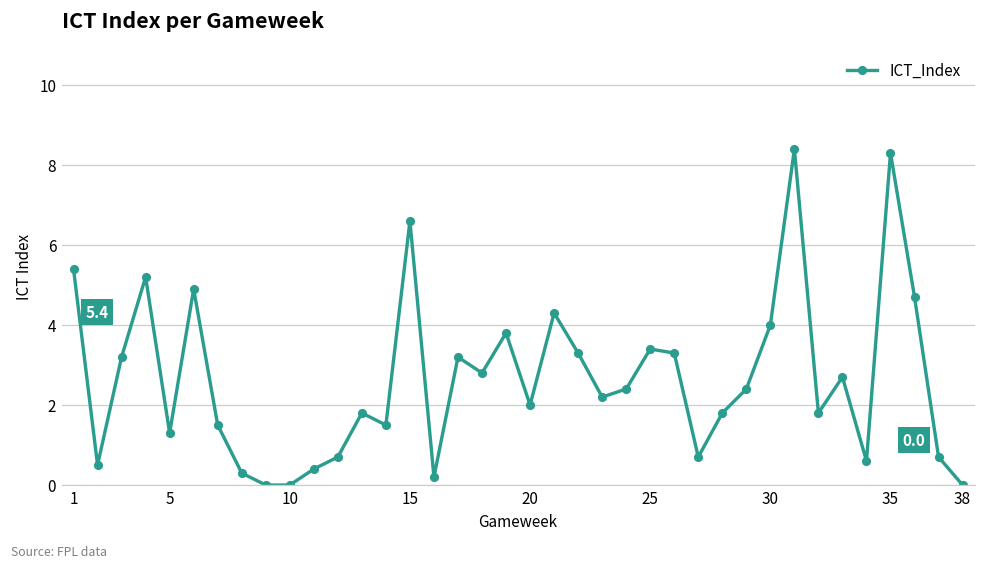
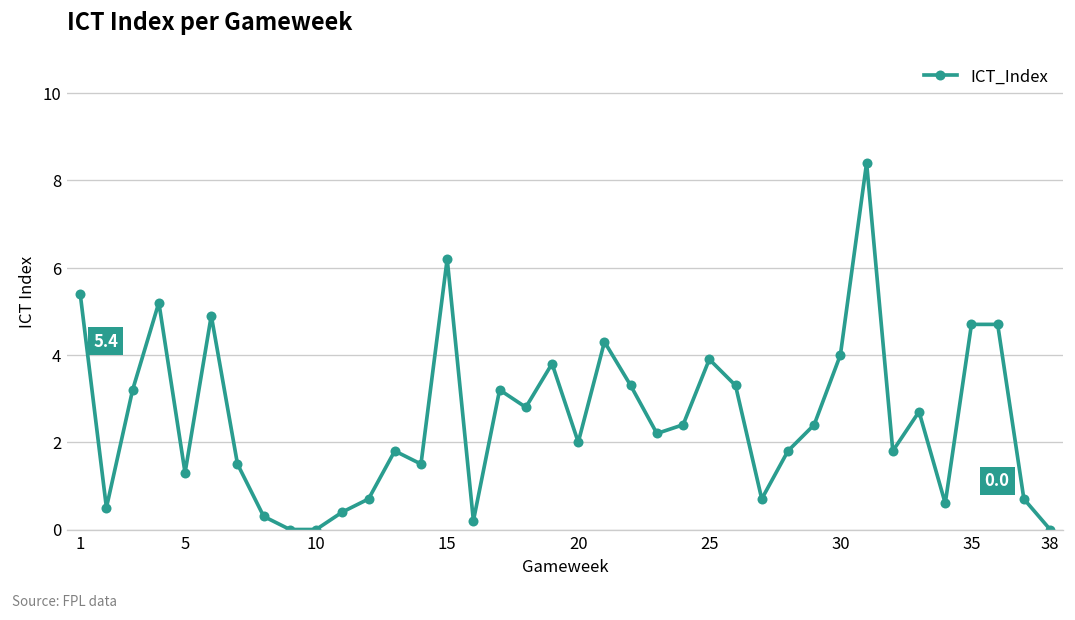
15: 6.6 -> 6.2
25: 3.4 -> 3.9
35: 8.3 -> 4.7
